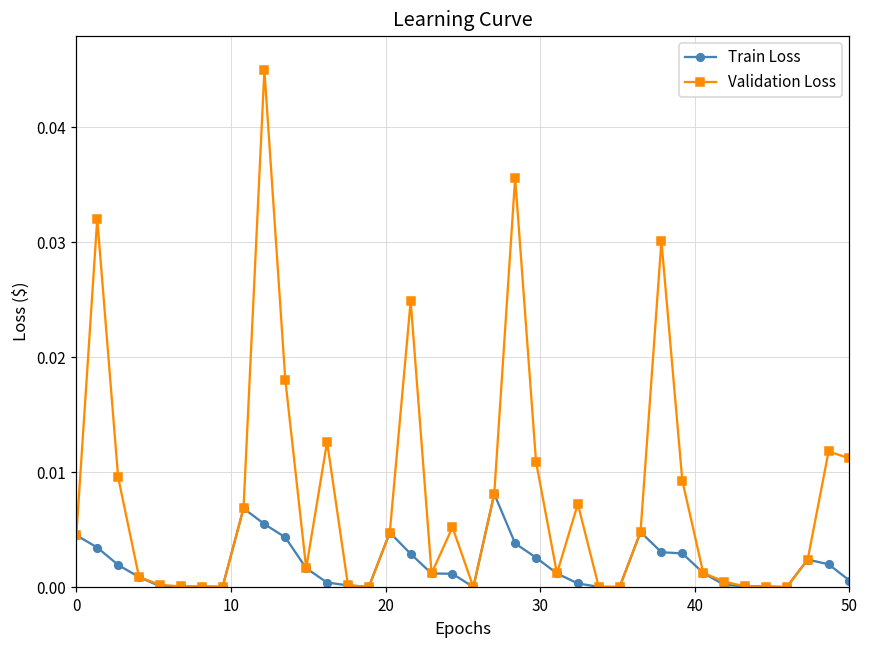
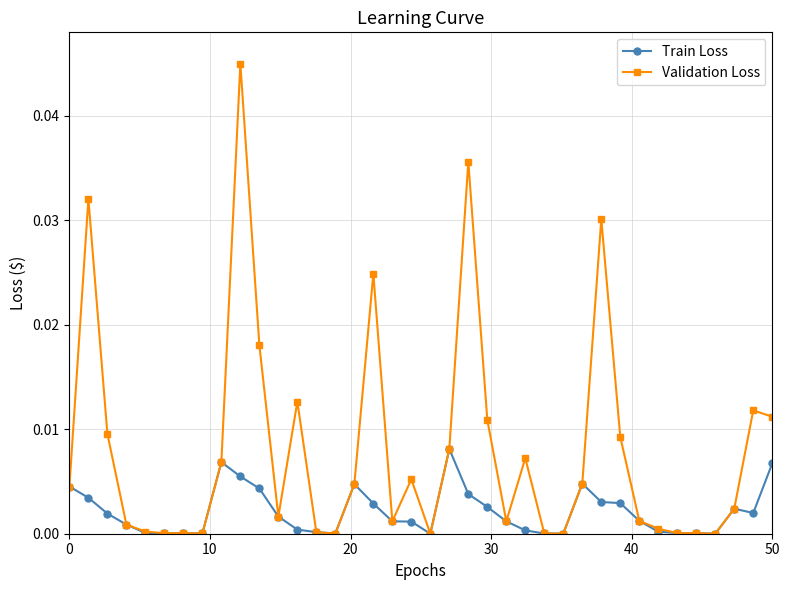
Train Loss, 50: 0.0006 -> 0.0067
